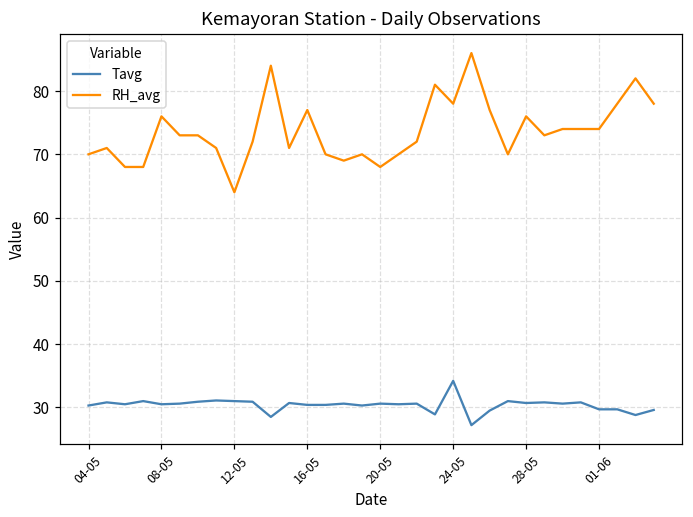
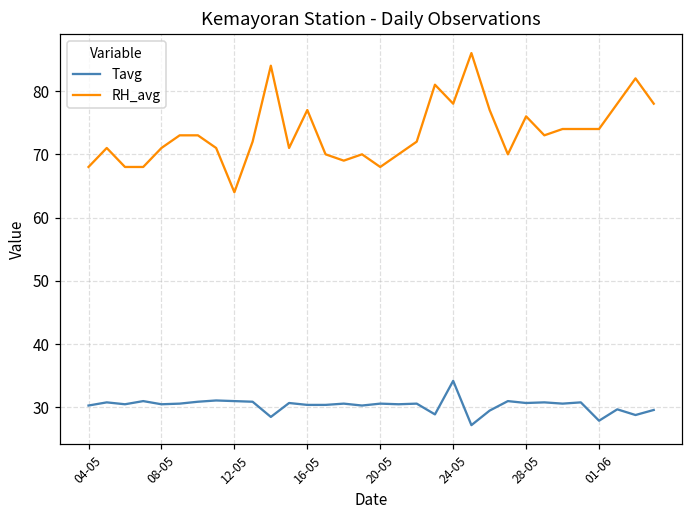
RH_avg, 04-05: 70 -> 68
RH_avg, 08-05: 76 -> 71
Tavg, 01-06: 30 -> 28
